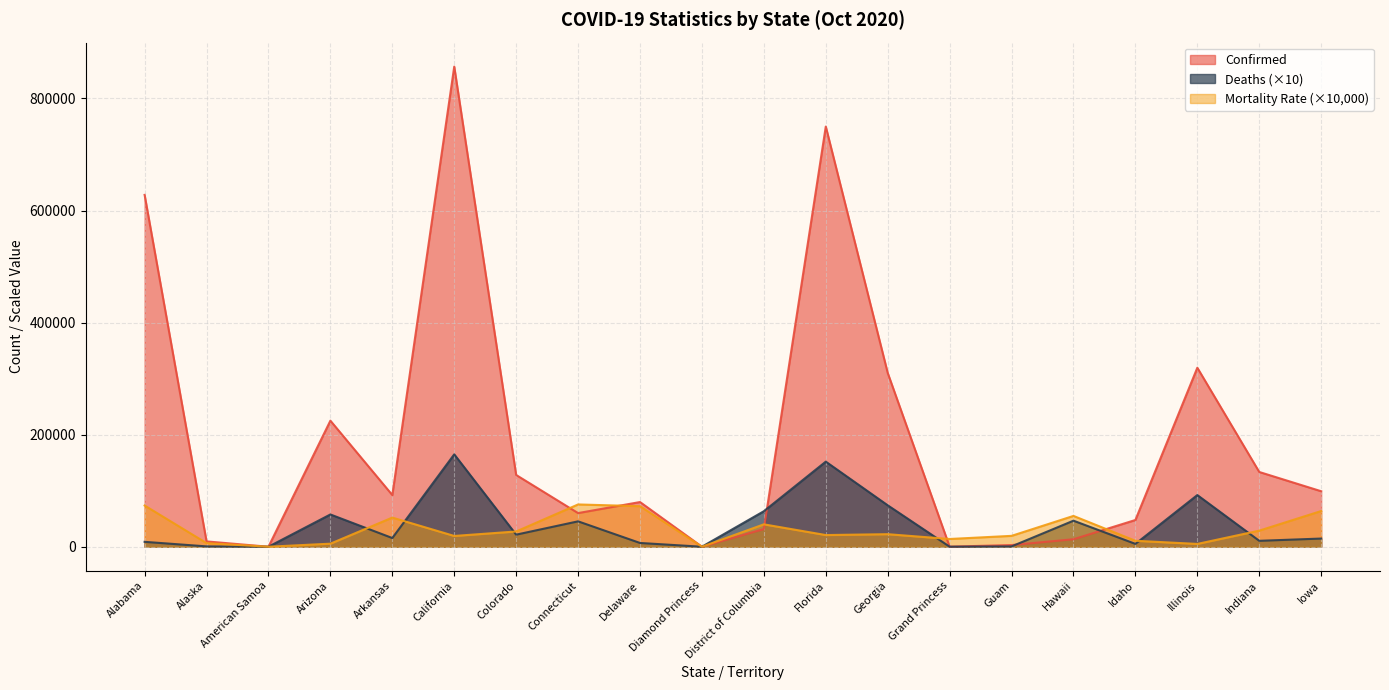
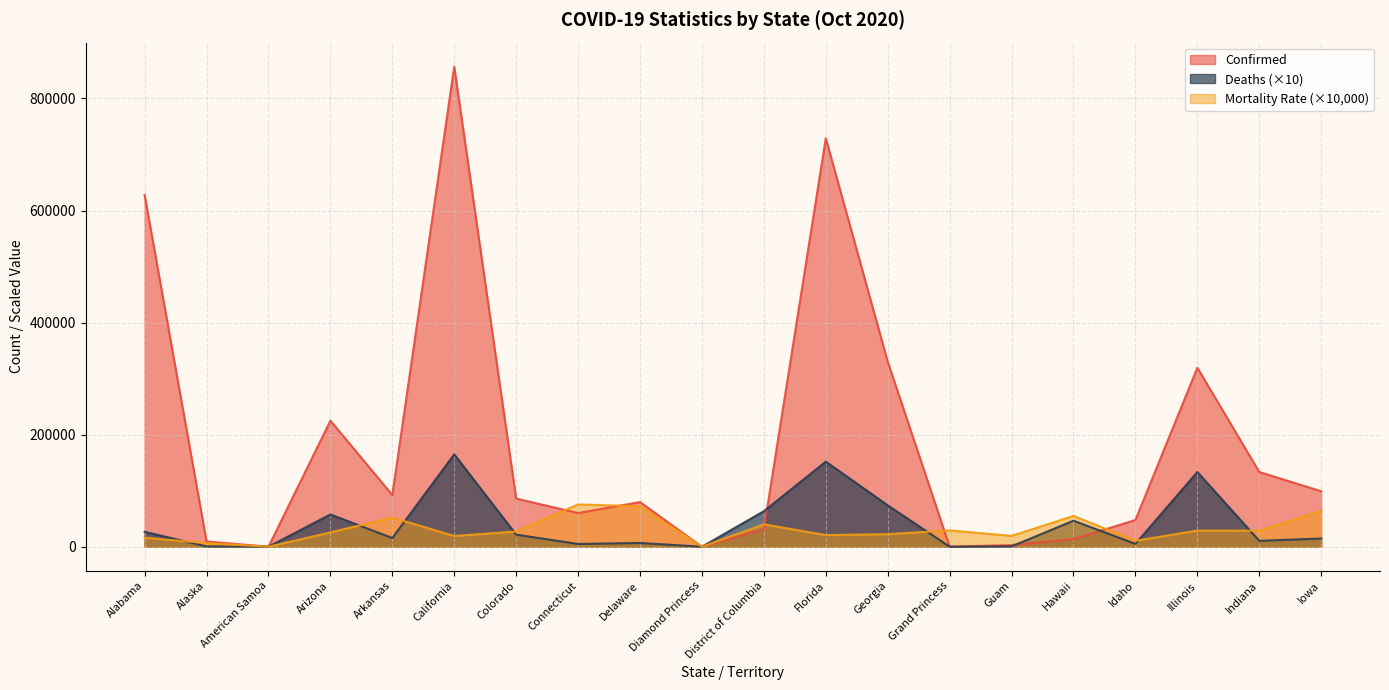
Deaths (×10), Alabama: 10000 -> 30000
Mortality Rate (×10,000), Alabama: 70000 -> 20000
Mortality Rate (×10,000), Arizona: 10000 -> 30000
Confirmed, Colorado: 130000 -> 90000
Deaths (×10), Connecticut: 50000 -> 0
Confirmed, Florida: 750000 -> 730000
Confirmed, Georgia: 310000 -> 330000
Mortality Rate (×10,000), Grand Princess: 10000 -> 30000
Deaths (×10), Illinois: 90000 -> 130000
Mortality Rate (×10,000), Illinois: 0 -> 30000
